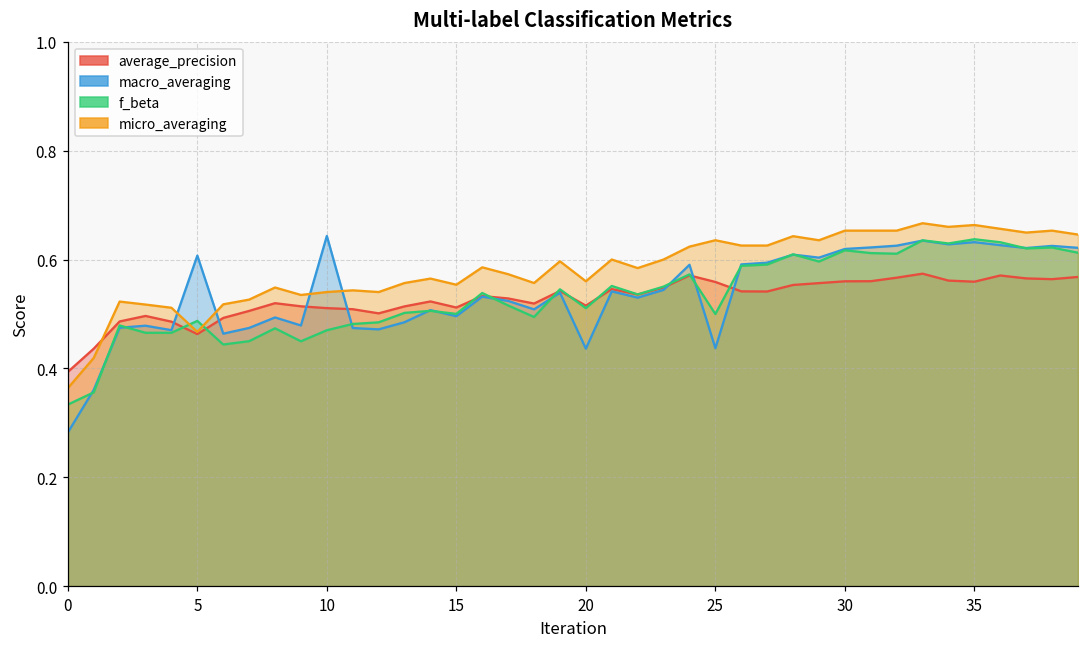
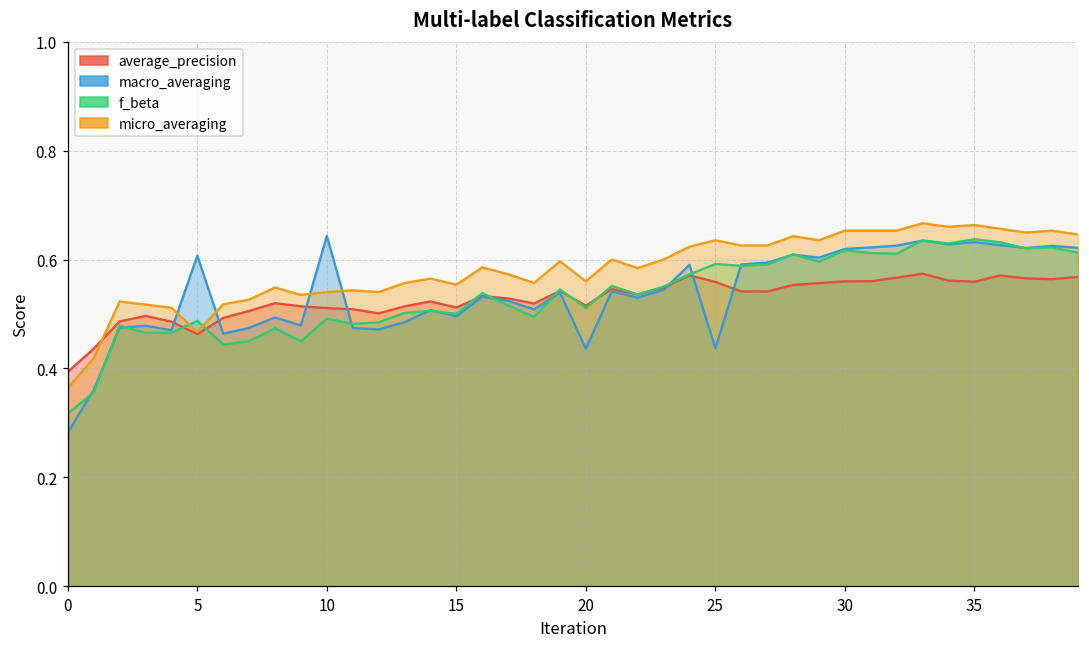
f_beta, 0: 0.33 -> 0.32
f_beta, 10: 0.47 -> 0.49
f_beta, 25: 0.50 -> 0.59
